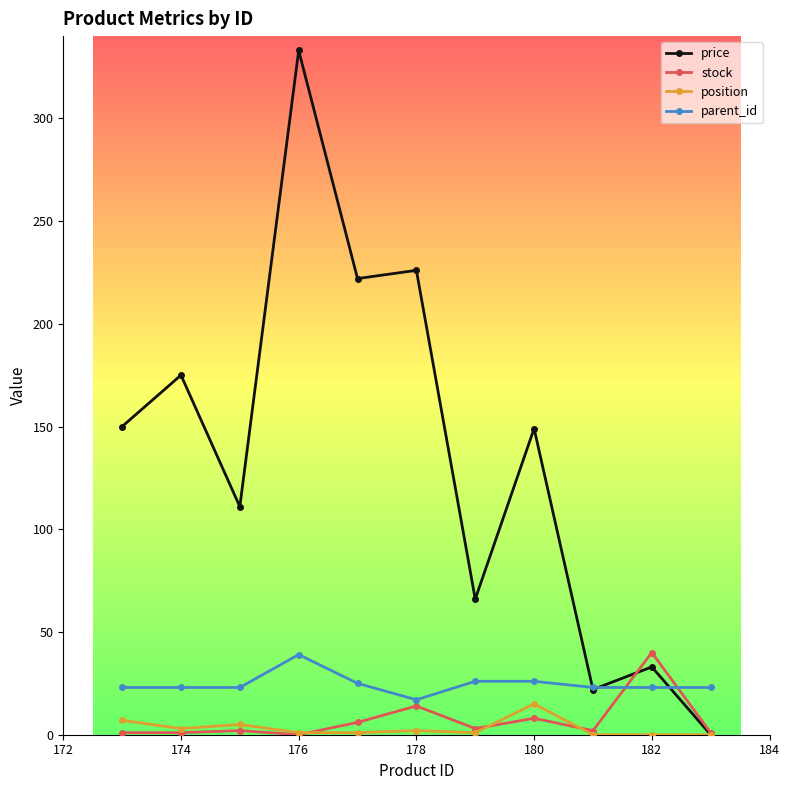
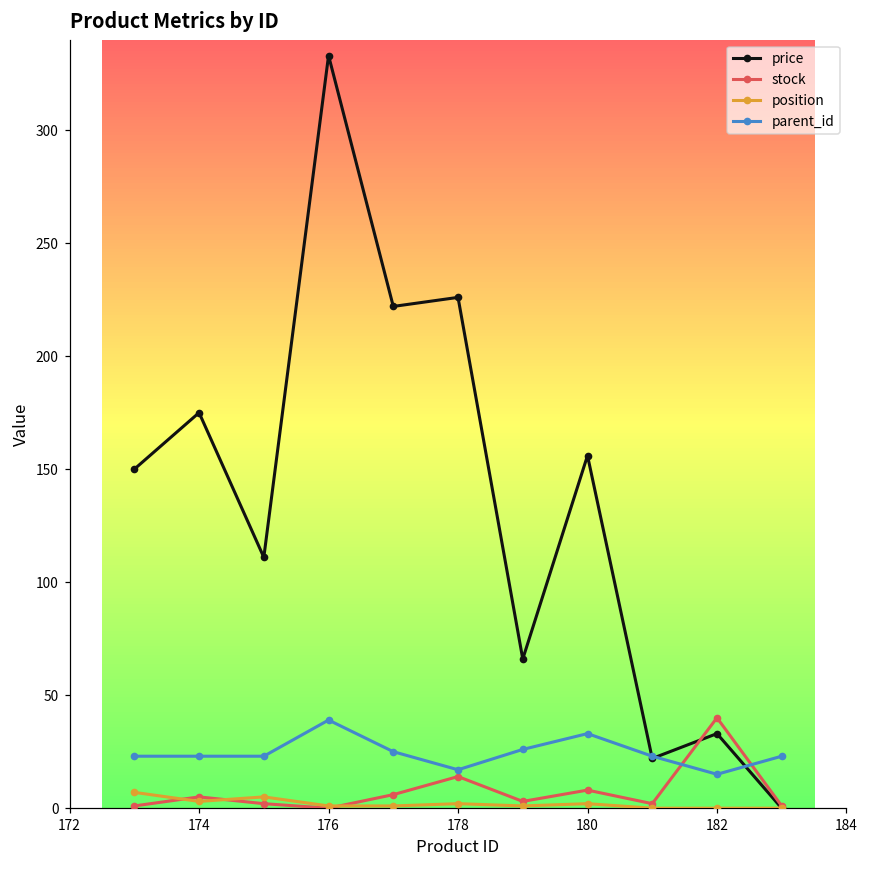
stock, 174: 1 -> 5
price, 180: 149 -> 156
position, 180: 15 -> 2
parent_id, 180: 26 -> 33
parent_id, 182: 23 -> 15
